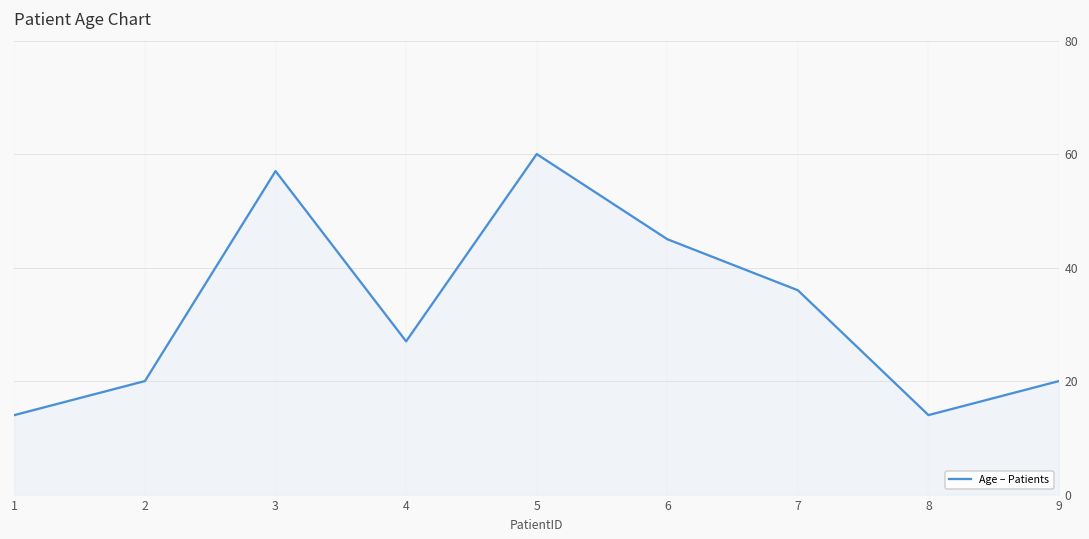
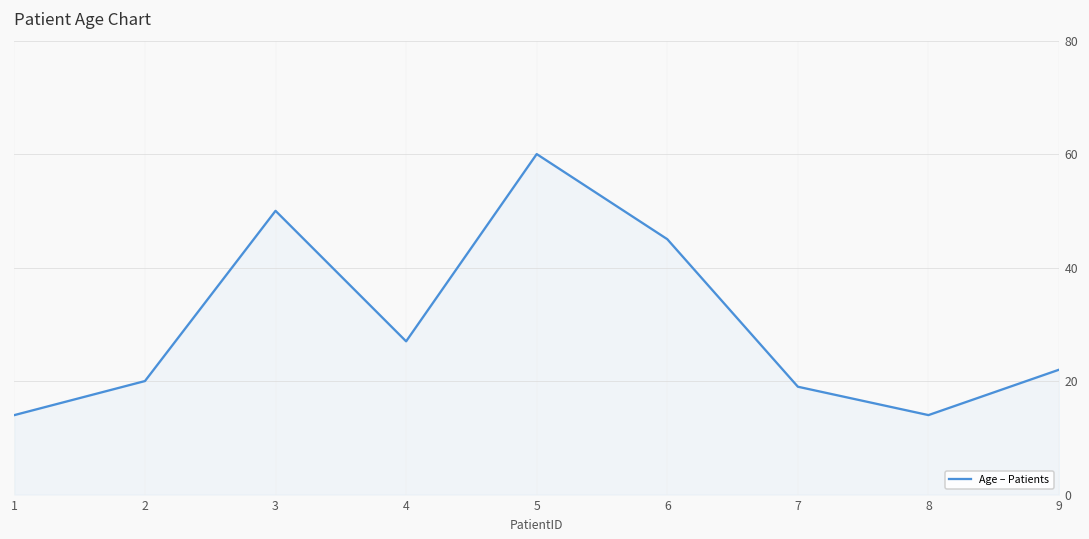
3: 57 -> 50
7: 36 -> 19
9: 20 -> 22
